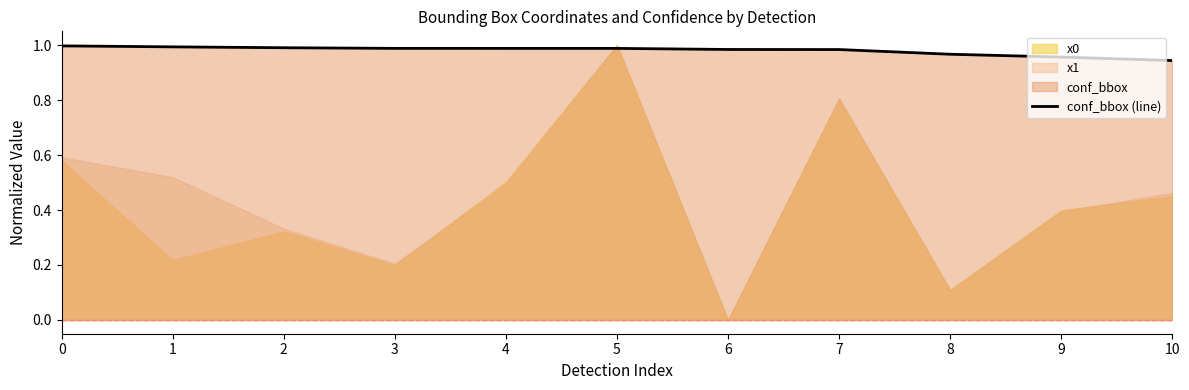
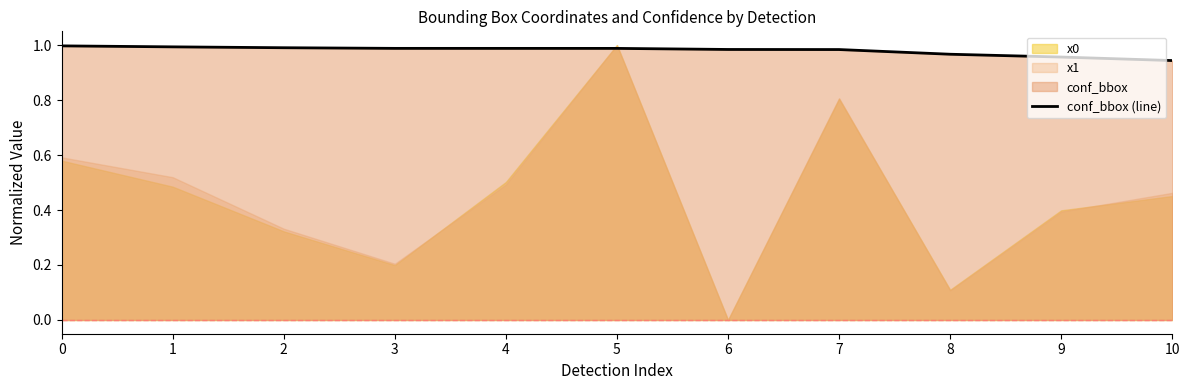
x0, 1: 0.22 -> 0.48
